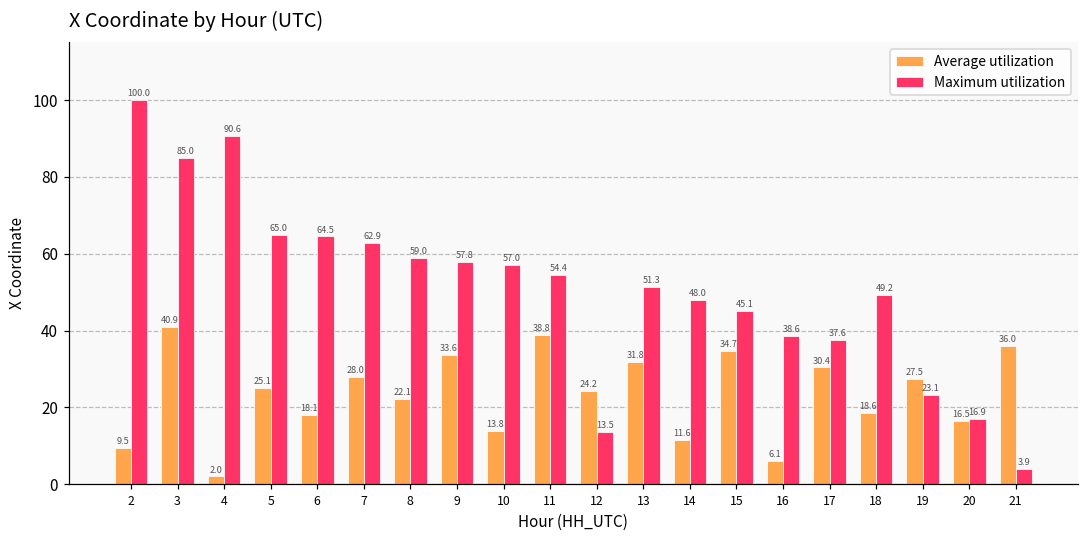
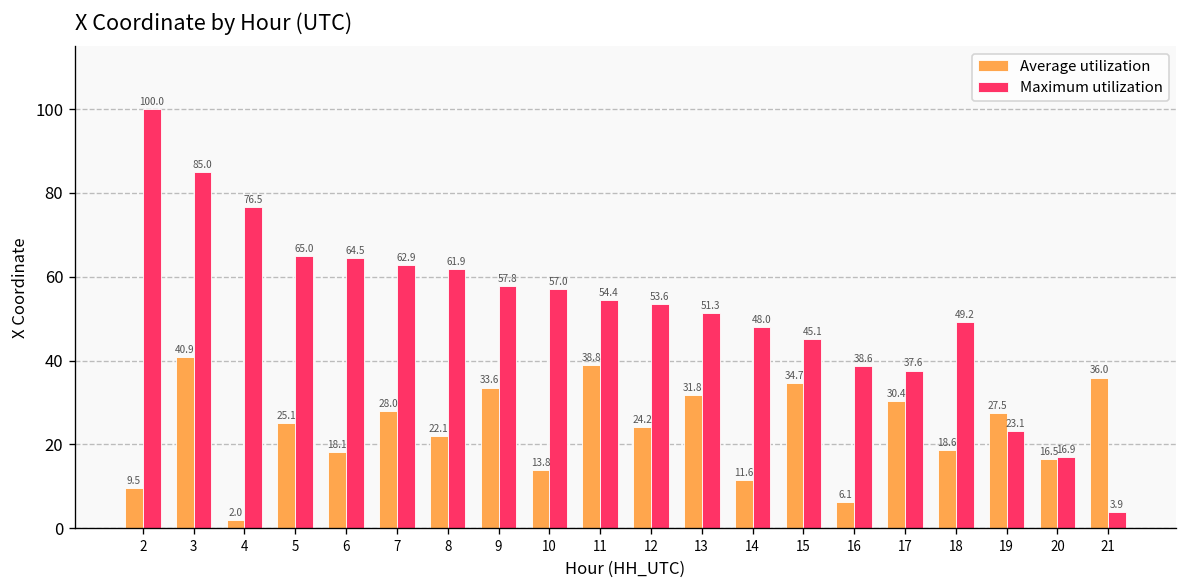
Maximum utilization, 4: 90.6 -> 76.5
Maximum utilization, 8: 59.0 -> 61.9
Maximum utilization, 12: 13.5 -> 53.6
